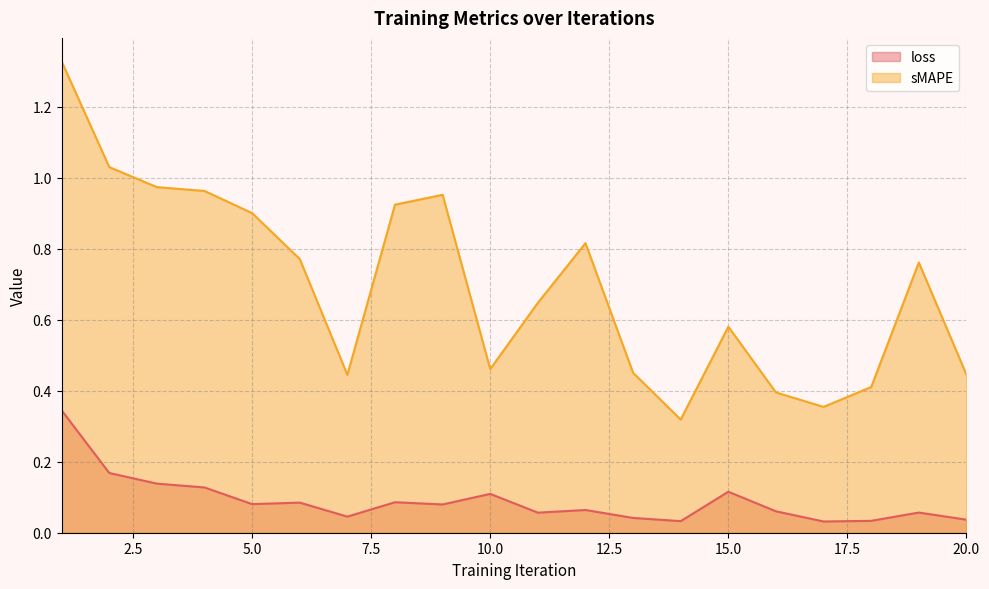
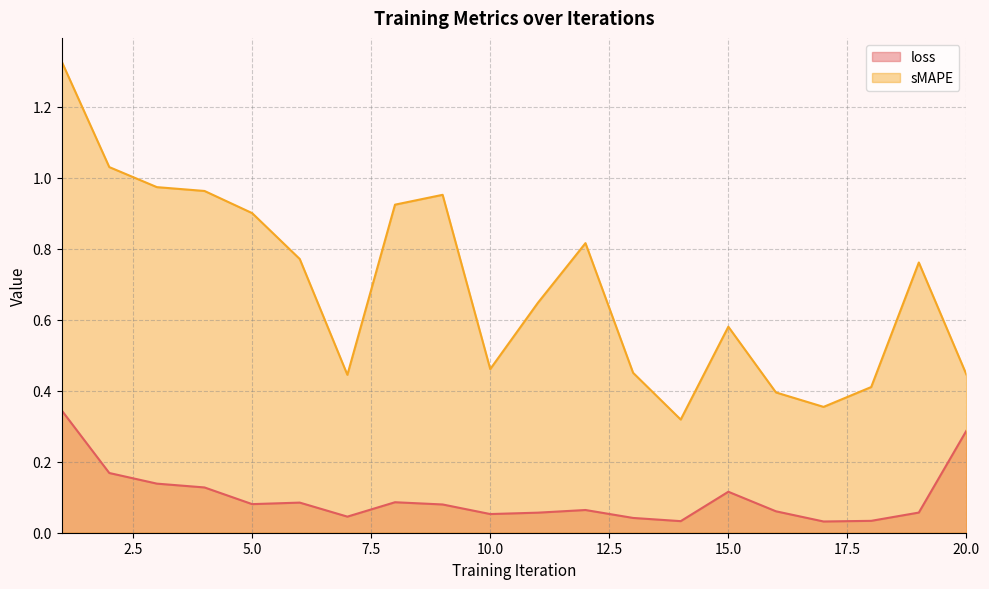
loss, 10.0: 0.11 -> 0.05
loss, 20.0: 0.04 -> 0.29
